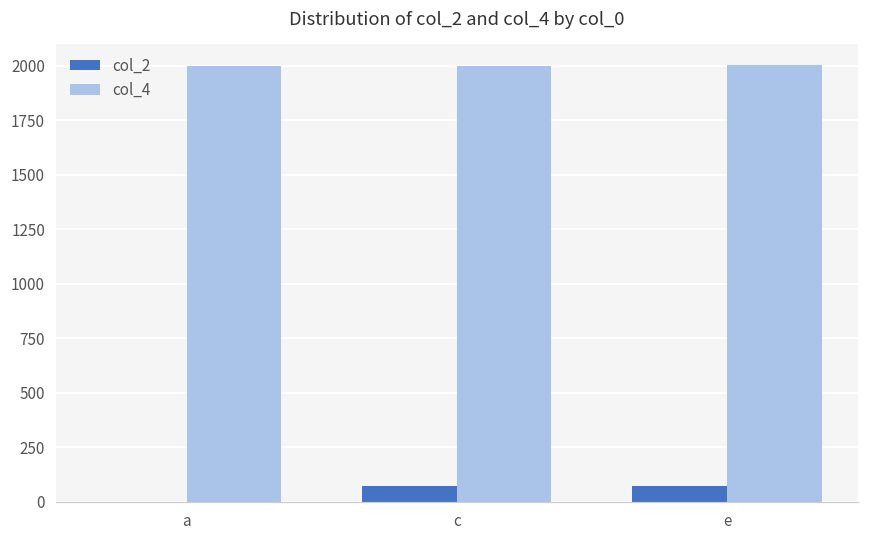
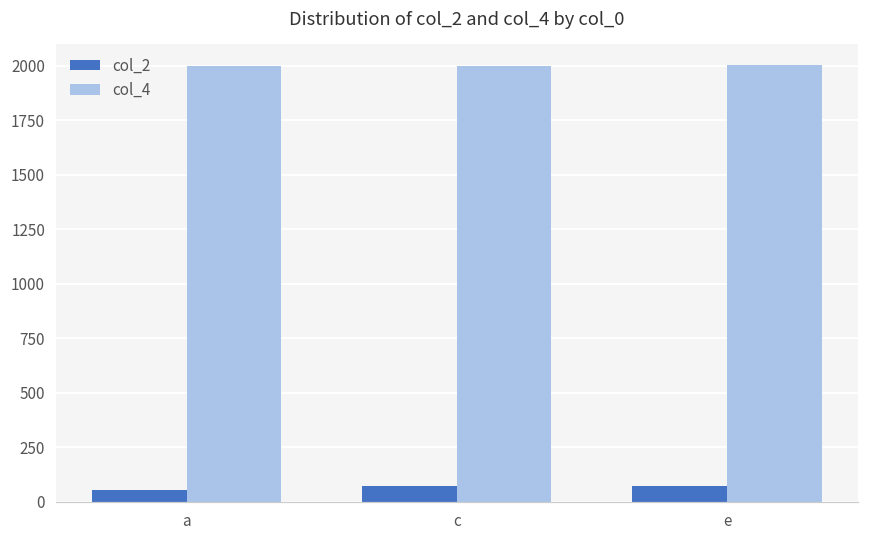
col_2, a: 0 -> 60
